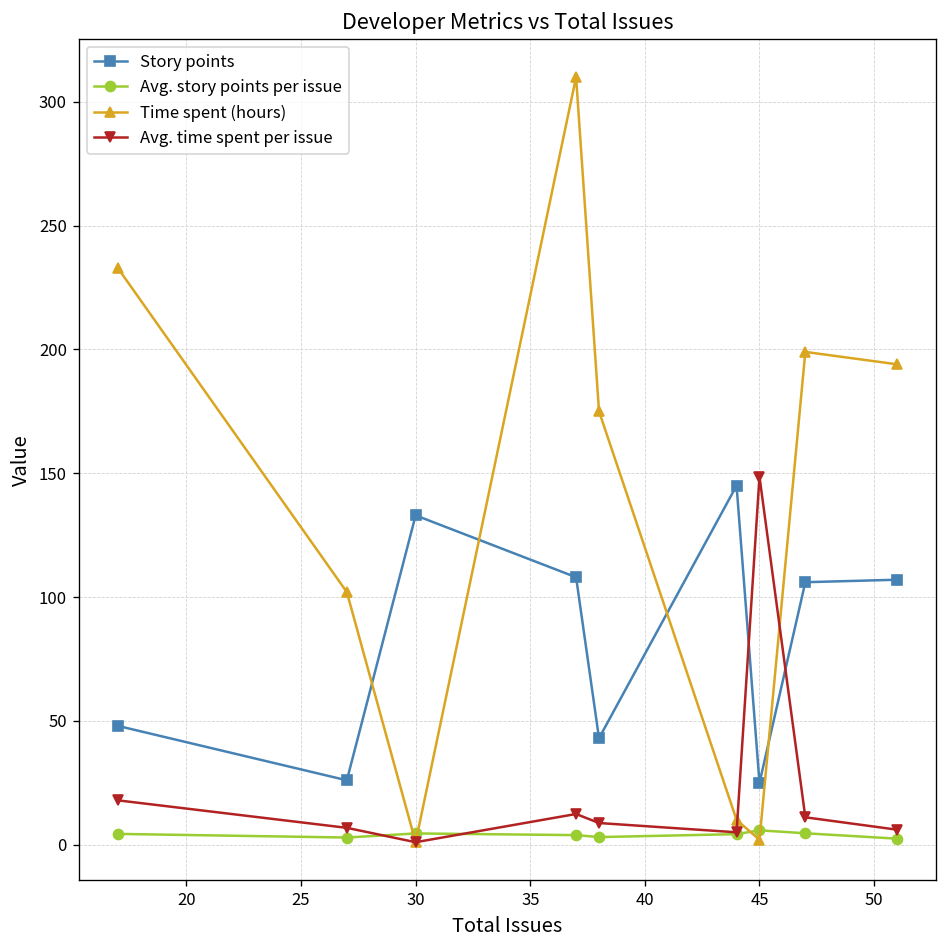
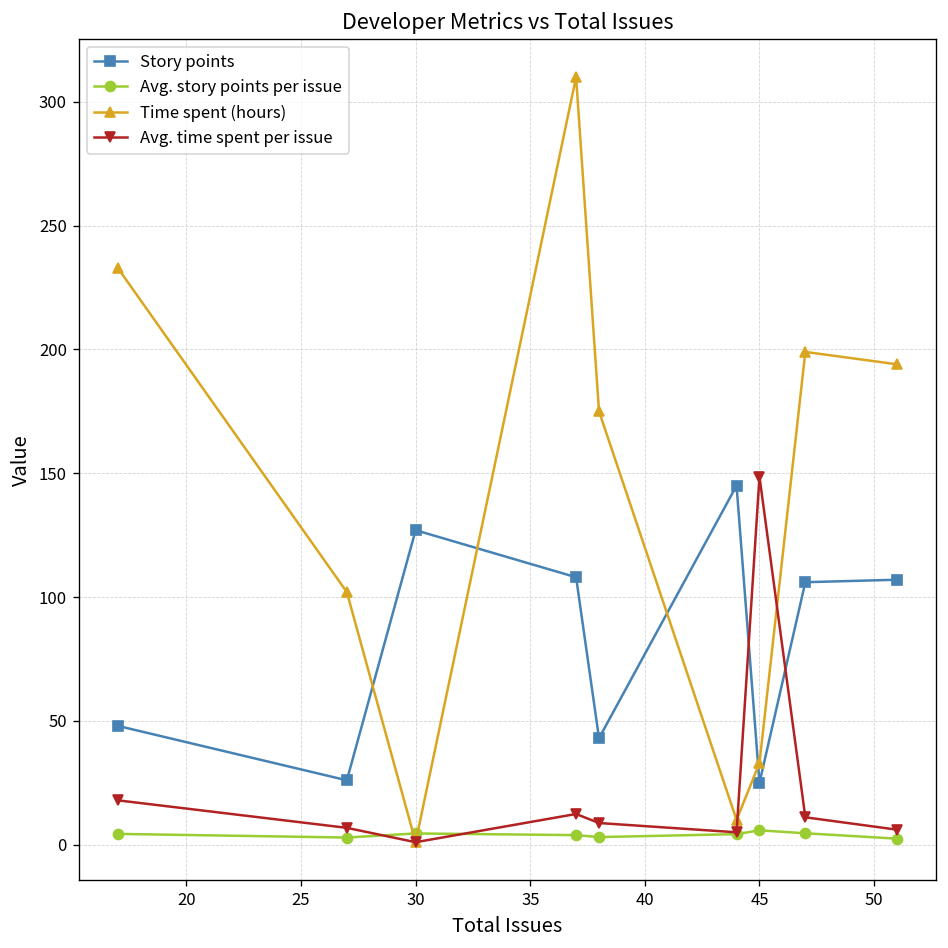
Story points, 30: 133 -> 127
Time spent (hours), 45: 2 -> 33
